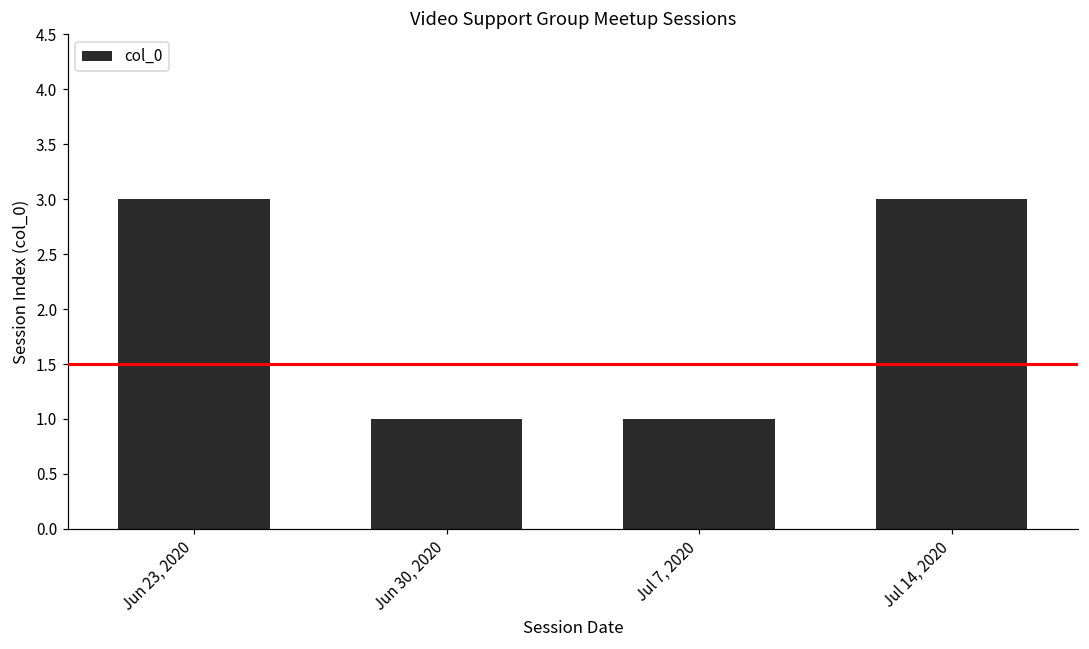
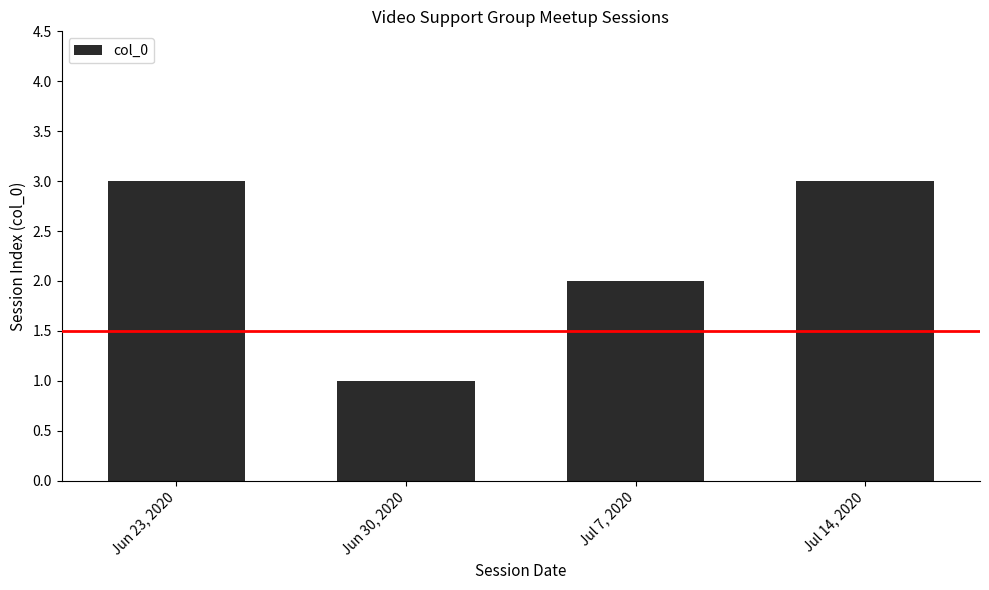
Jul 7, 2020: 1 -> 2
